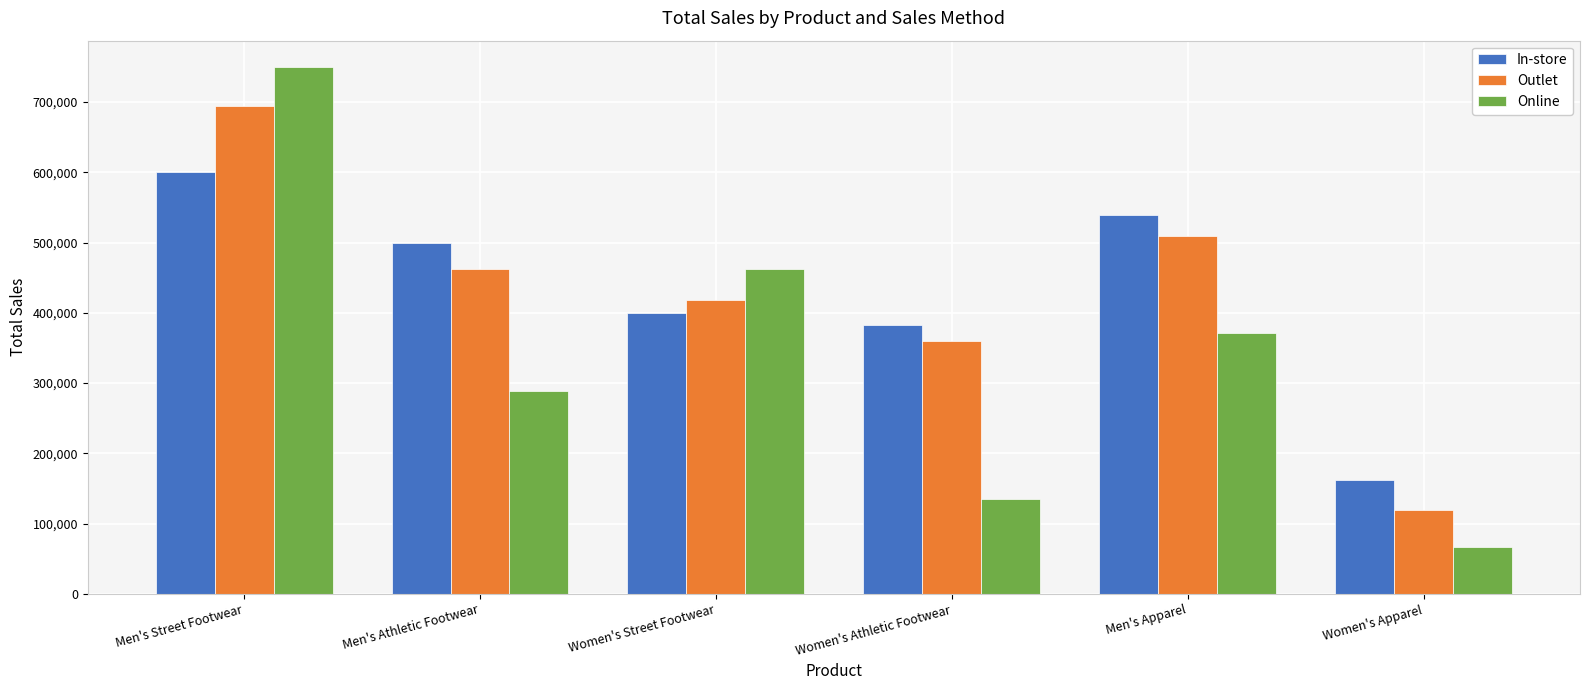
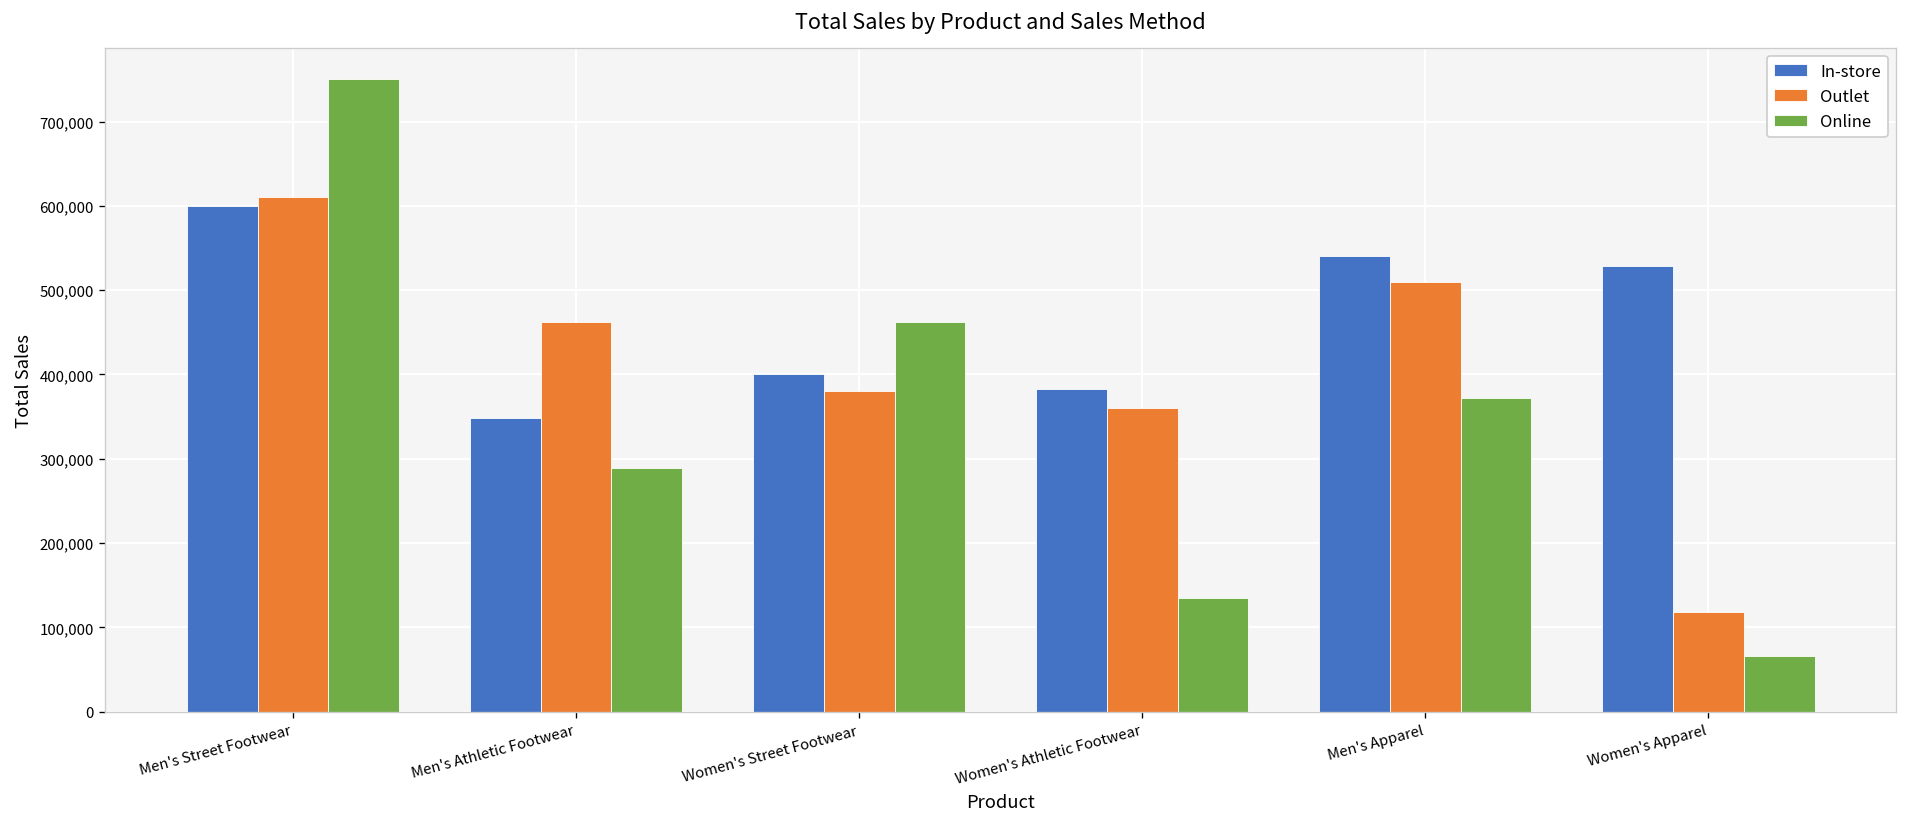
Outlet, Men's Street Footwear: 690,000 -> 610,000
In-store, Men's Athletic Footwear: 500,000 -> 350,000
Outlet, Women's Street Footwear: 420,000 -> 380,000
In-store, Women's Apparel: 160,000 -> 530,000
